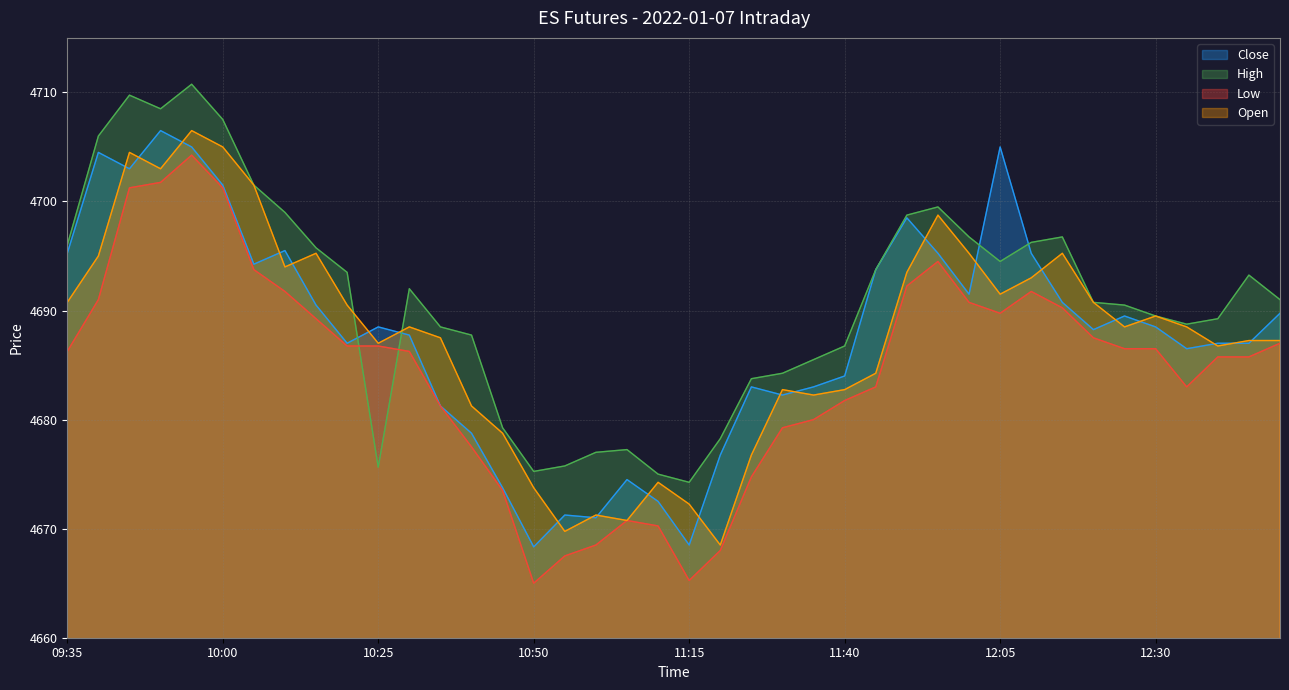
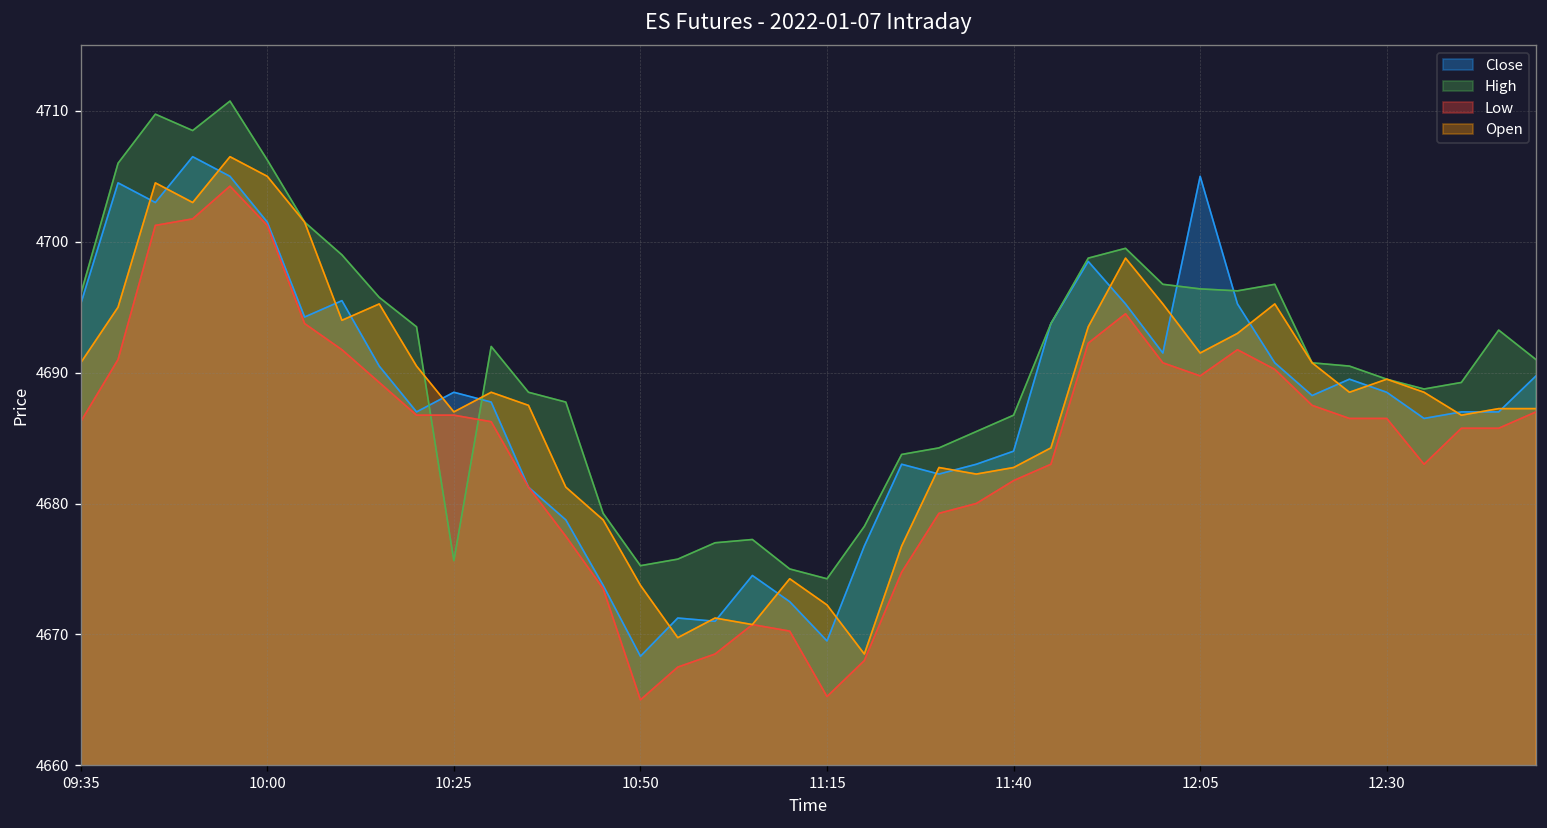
High, 10:00: 4707.5 -> 4706.3
Close, 11:15: 4668.5 -> 4669.5
High, 12:05: 4694.5 -> 4696.4
